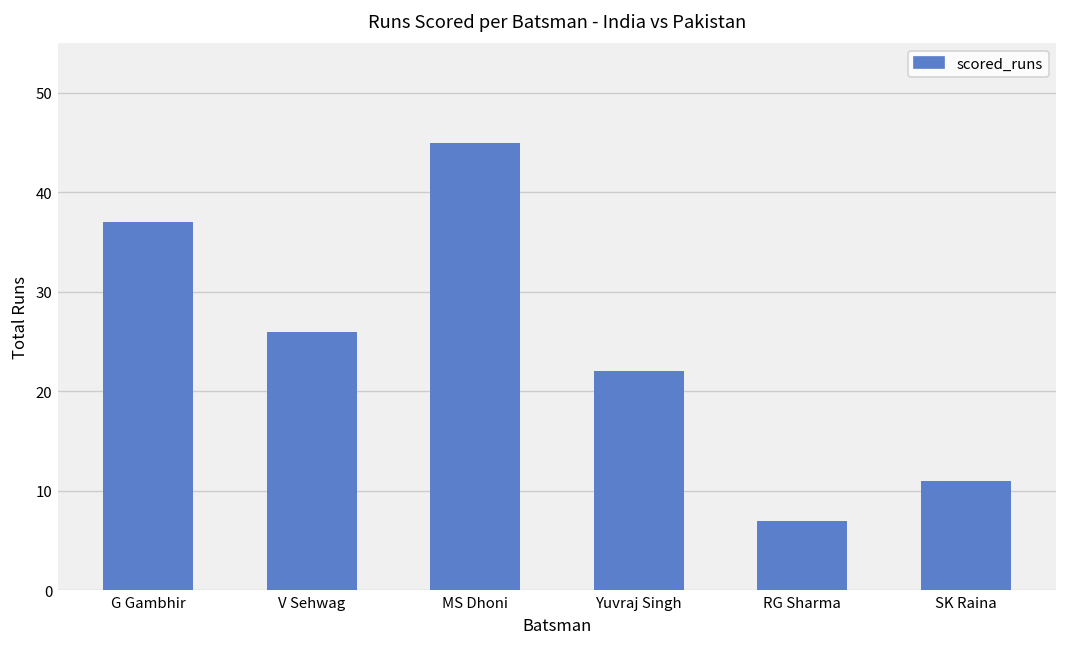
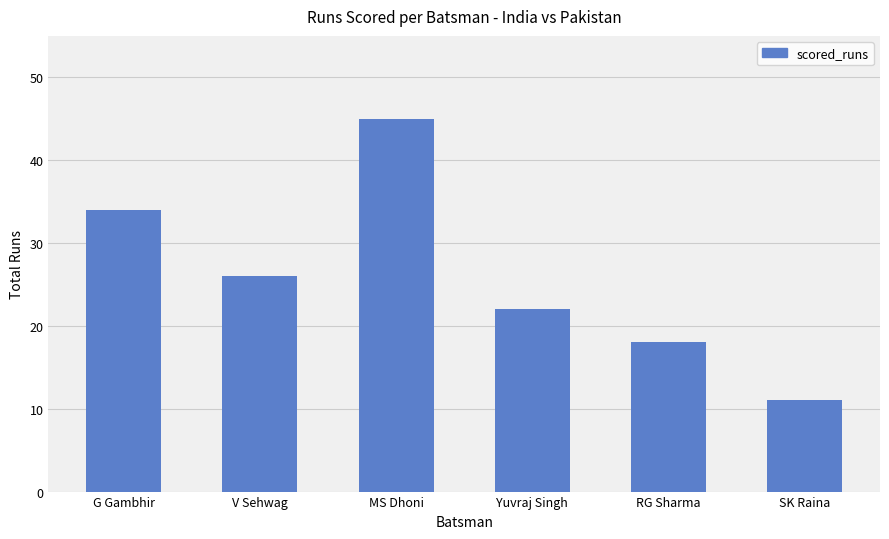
G Gambhir: 37 -> 34
RG Sharma: 7 -> 18
